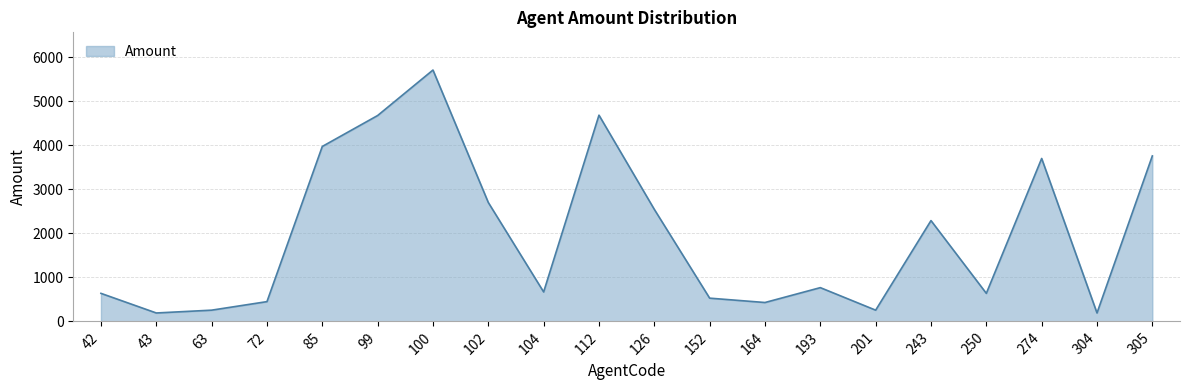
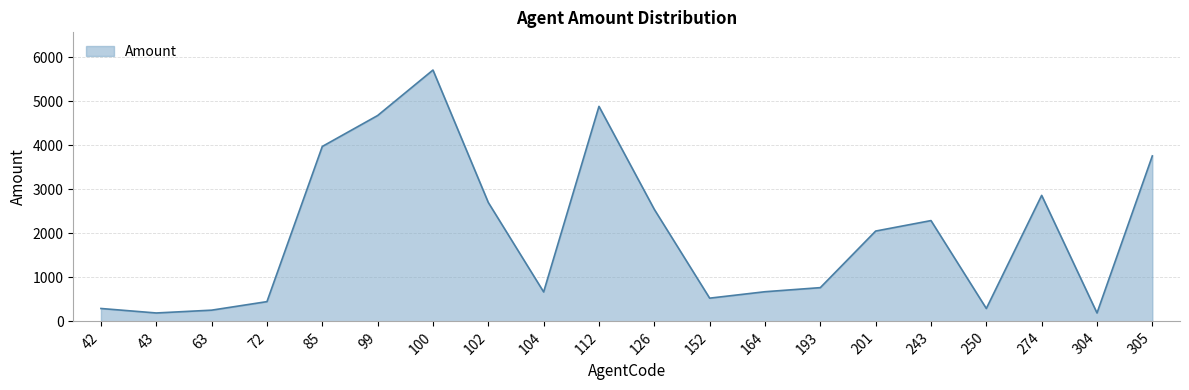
42: 600 -> 300
112: 4700 -> 4900
164: 400 -> 700
201: 300 -> 2100
250: 600 -> 300
274: 3700 -> 2900
